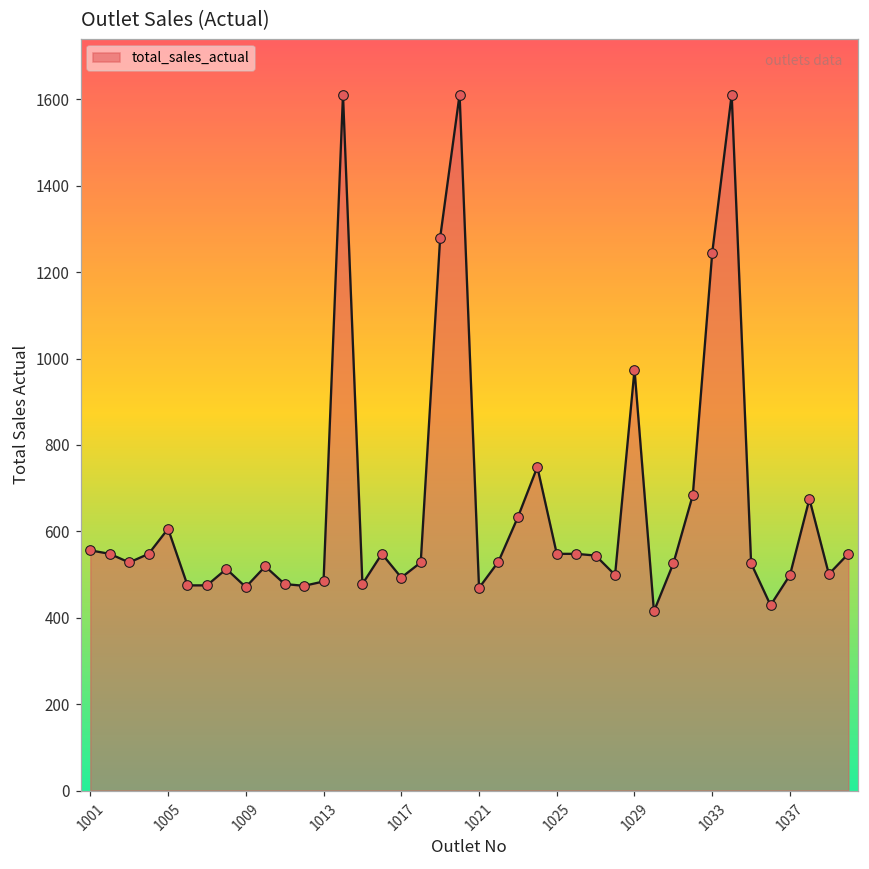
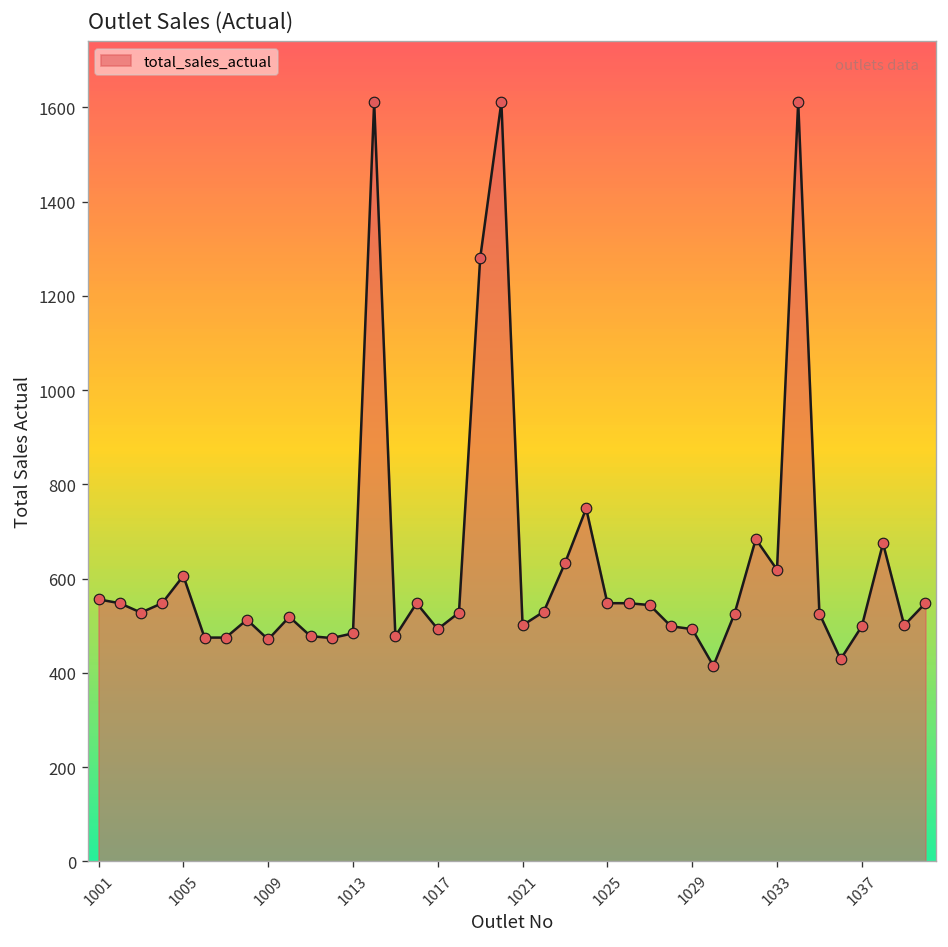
1021: 470 -> 500
1029: 970 -> 490
1033: 1250 -> 620
